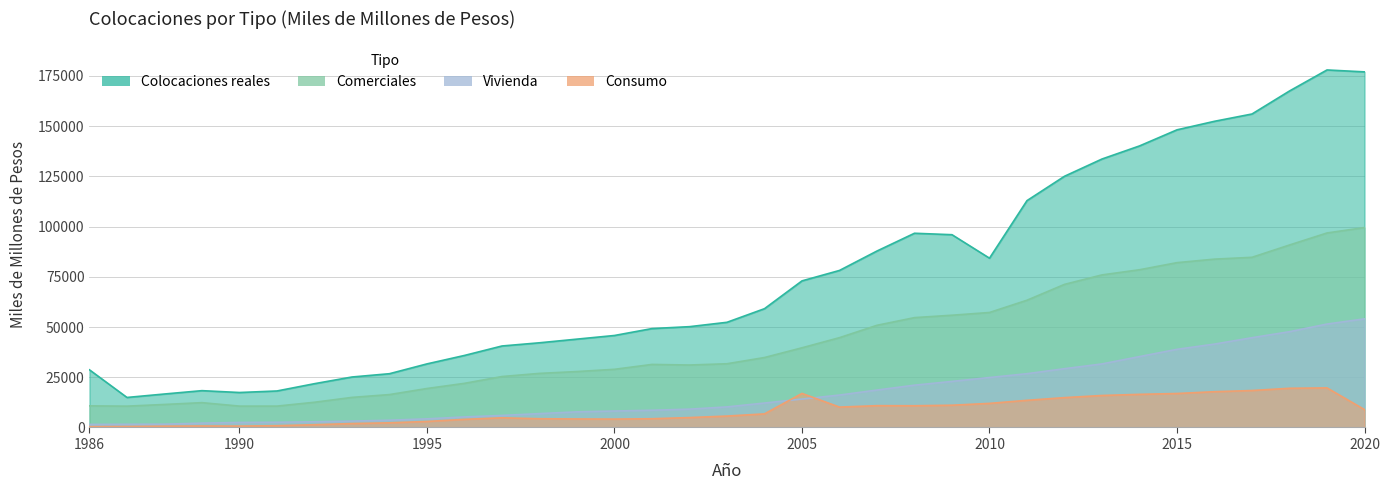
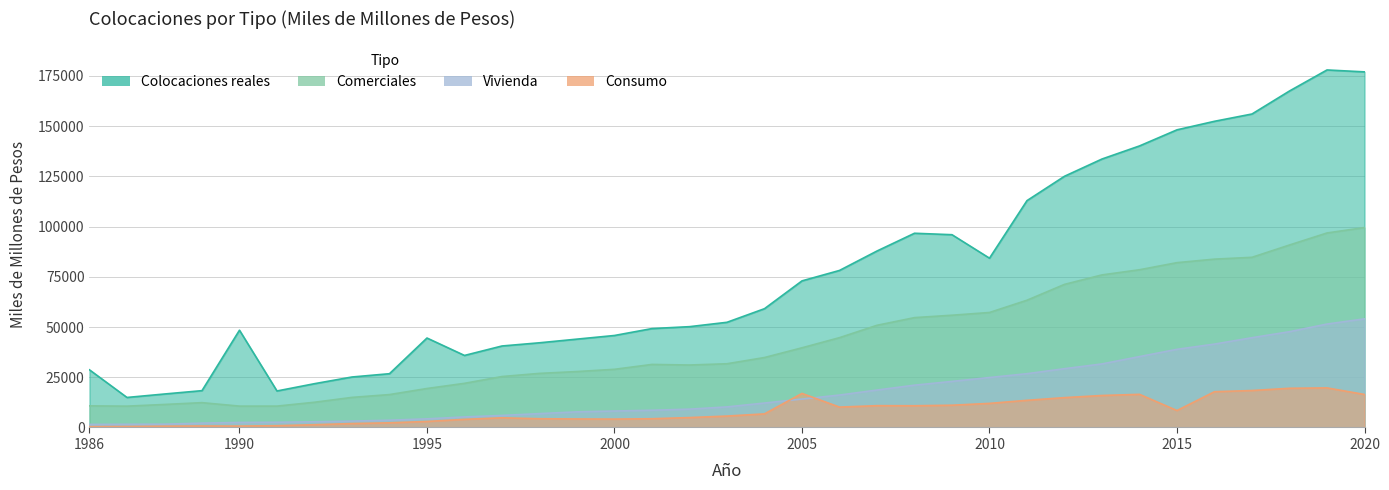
Colocaciones reales, 1990: 17000 -> 48000
Colocaciones reales, 1995: 32000 -> 45000
Consumo, 2015: 17000 -> 8000
Consumo, 2020: 9000 -> 16000
